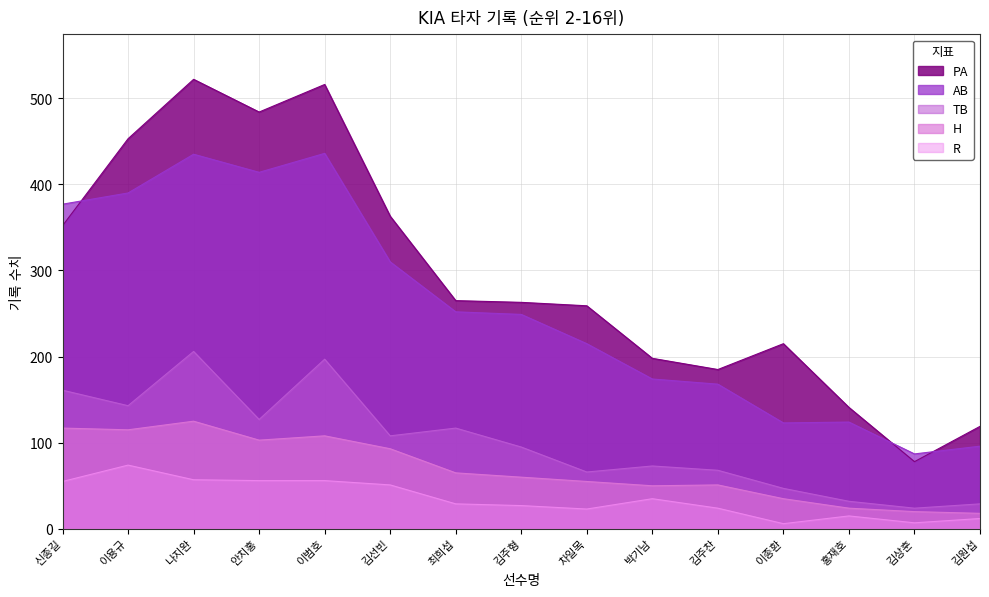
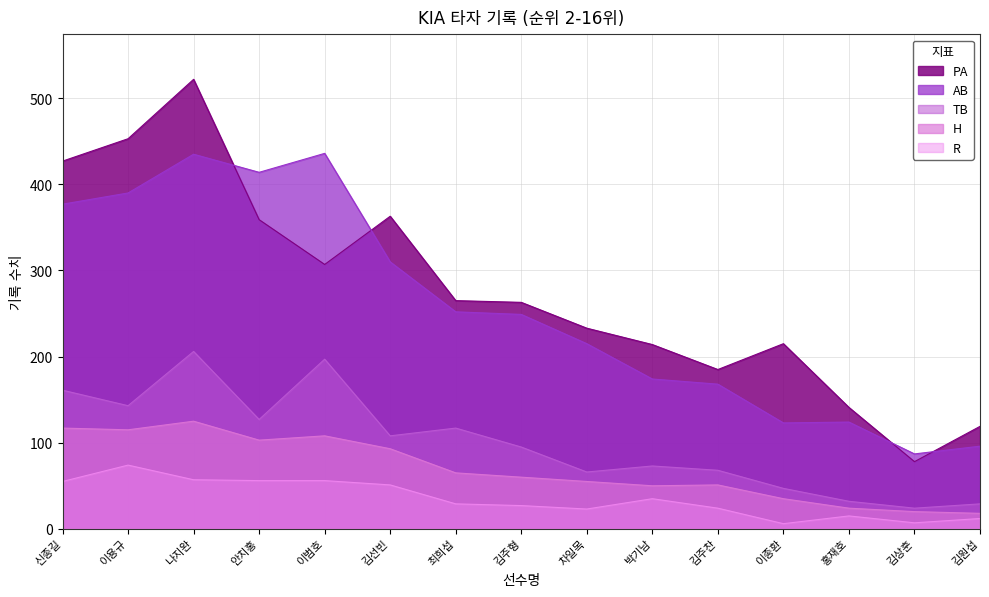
PA, 신종길: 350 -> 430
PA, 안치홍: 480 -> 360
PA, 이범호: 520 -> 310
PA, 차일목: 260 -> 230
PA, 박기남: 200 -> 210
